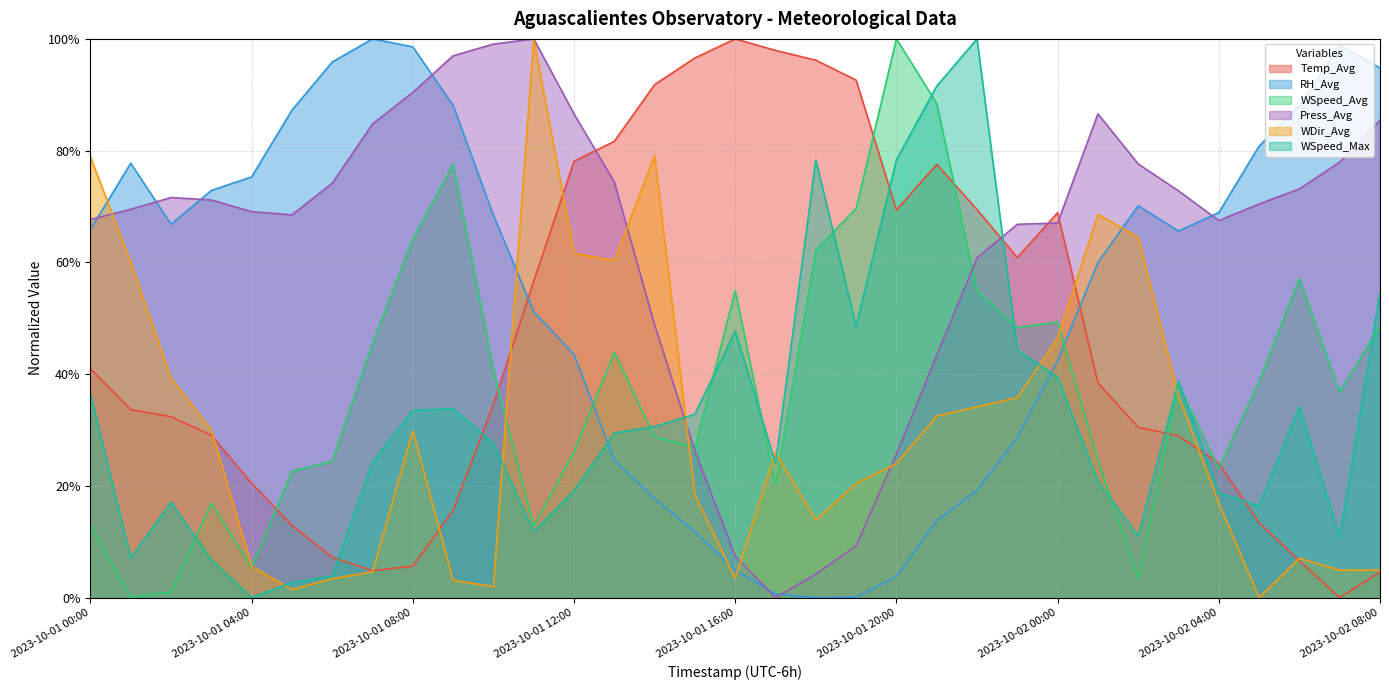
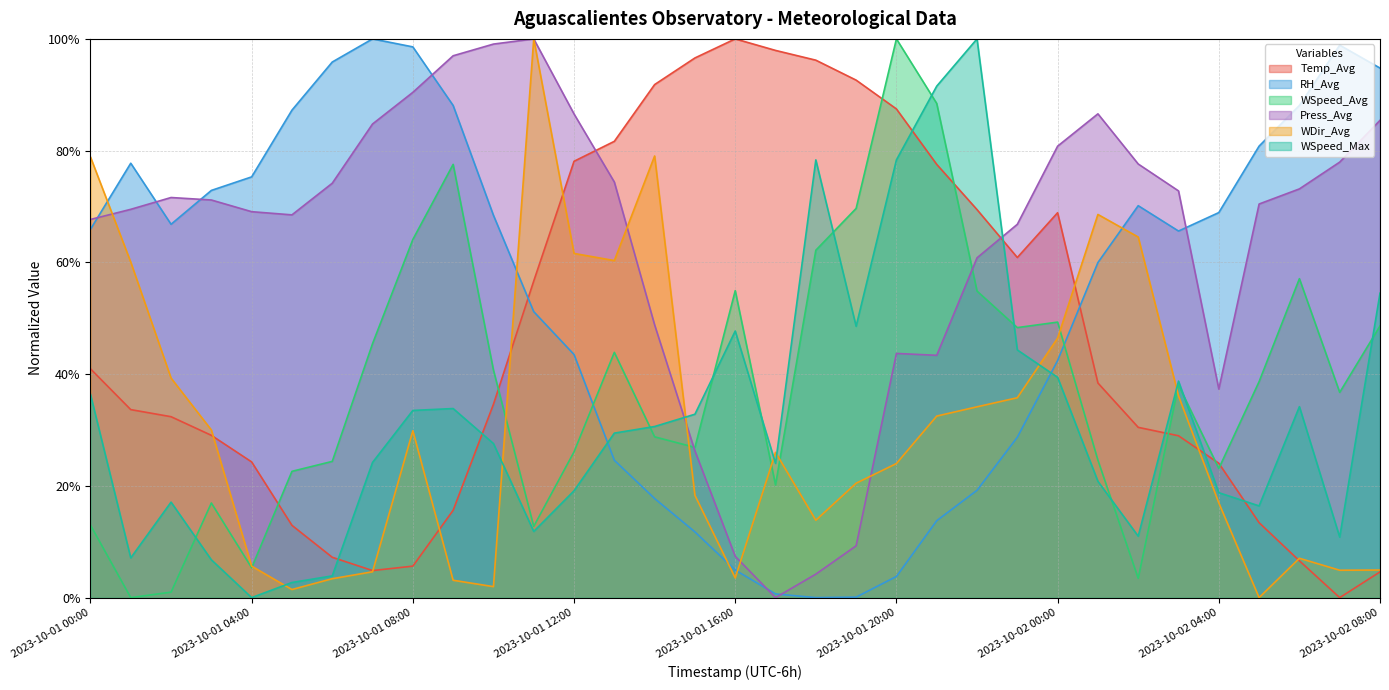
Temp_Avg, 2023-10-01 04:00: 20% -> 24%
Temp_Avg, 2023-10-01 20:00: 69% -> 87%
Press_Avg, 2023-10-01 20:00: 26% -> 44%
Press_Avg, 2023-10-02 00:00: 67% -> 81%
Press_Avg, 2023-10-02 04:00: 67% -> 37%
